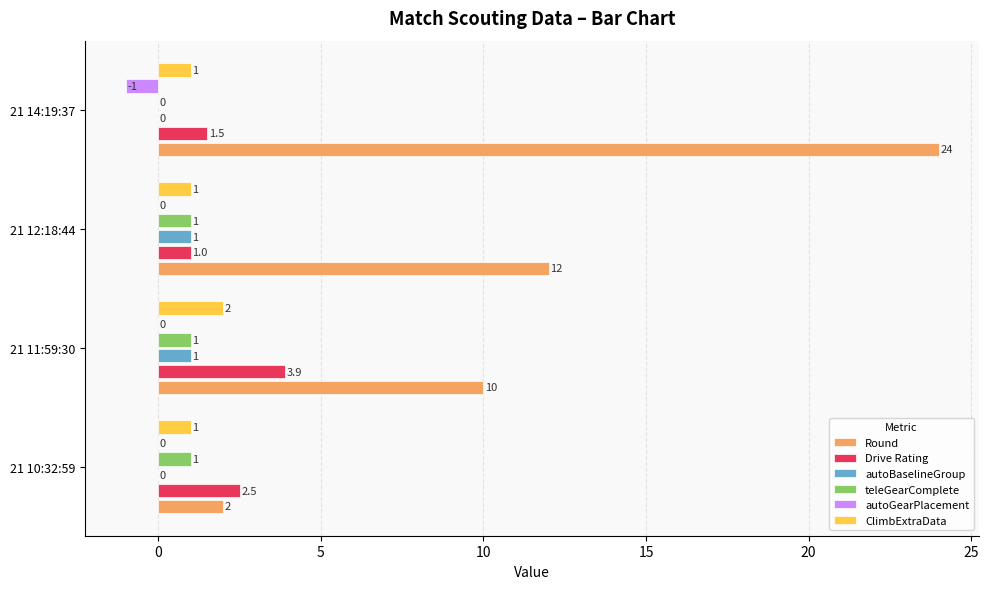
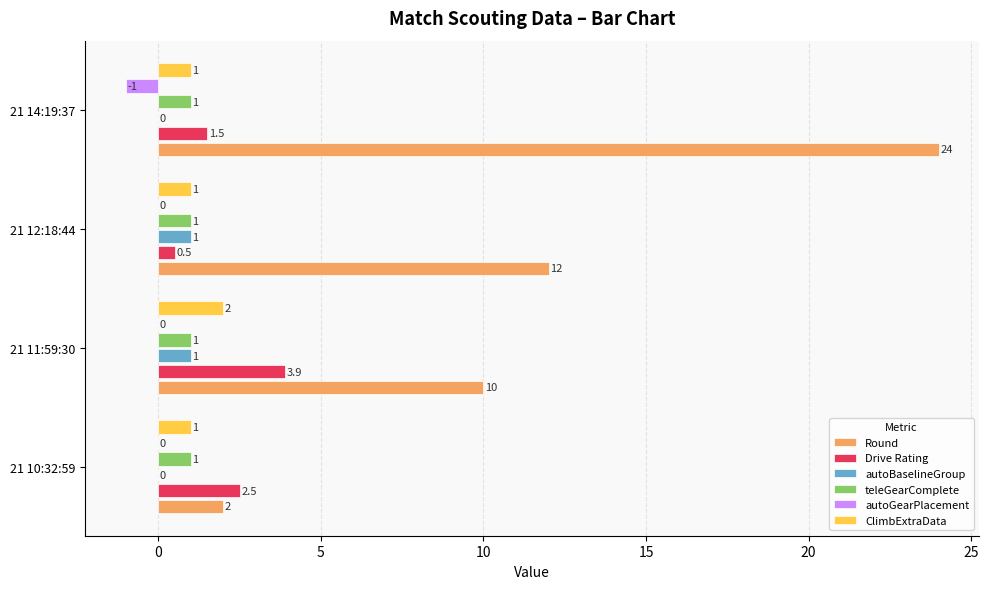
teleGearComplete, 21 14:19:37: 0 -> 1
Drive Rating, 21 12:18:44: 1.0 -> 0.5
